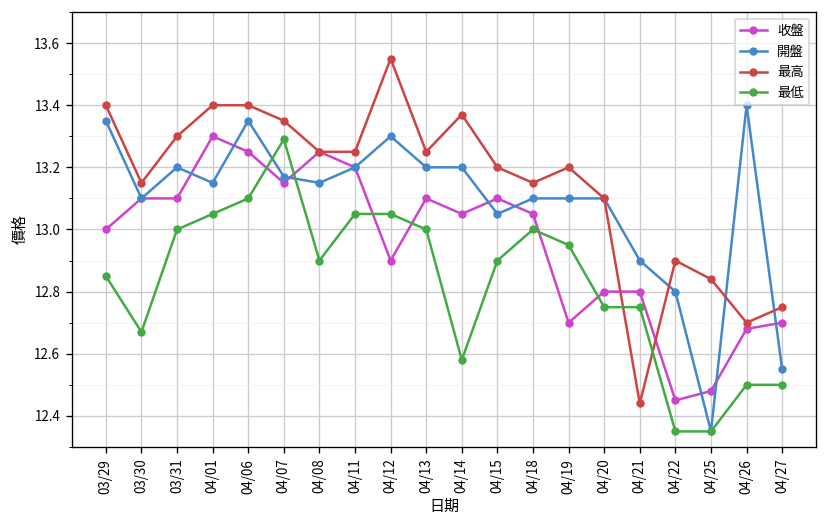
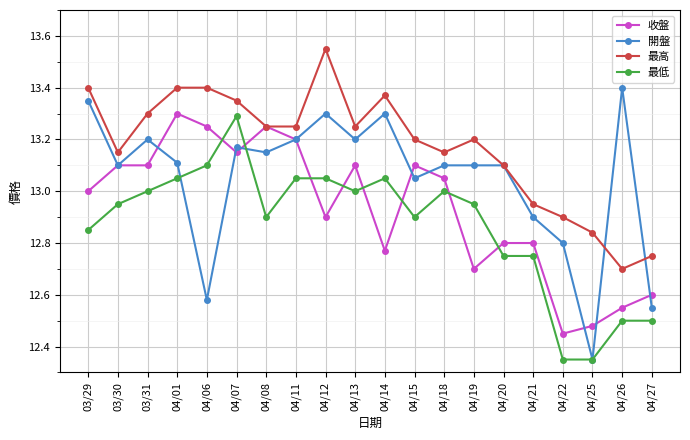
最低, 03/30: 12.67 -> 12.95
開盤, 04/01: 13.15 -> 13.11
開盤, 04/06: 13.35 -> 12.58
收盤, 04/14: 13.05 -> 12.77
開盤, 04/14: 13.2 -> 13.3
最低, 04/14: 12.58 -> 13.05
最高, 04/21: 12.44 -> 12.95
收盤, 04/26: 12.68 -> 12.55
收盤, 04/27: 12.7 -> 12.6
